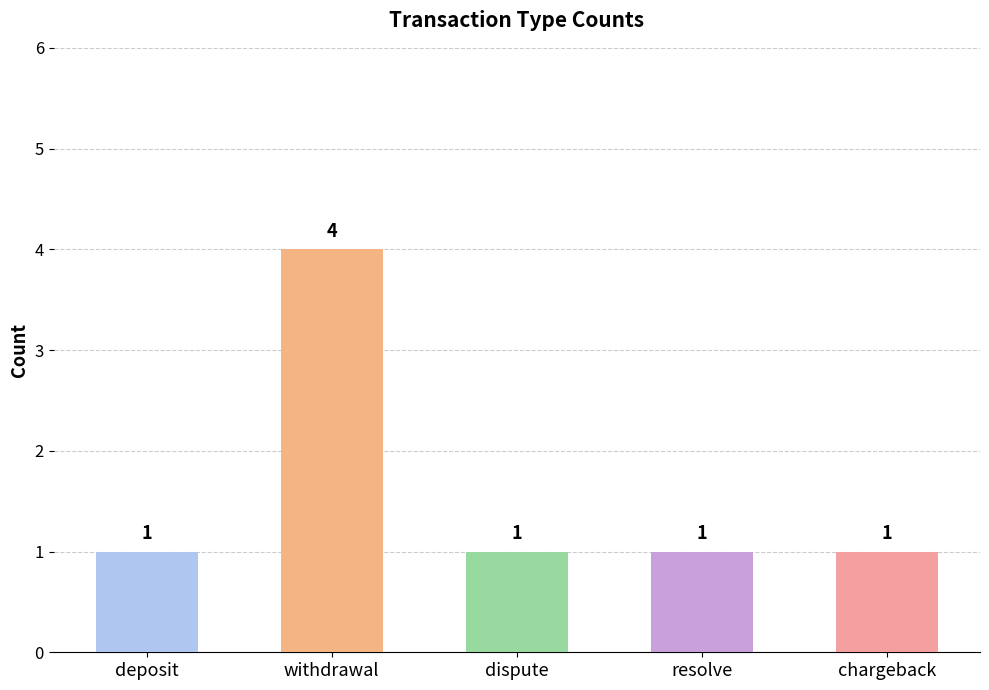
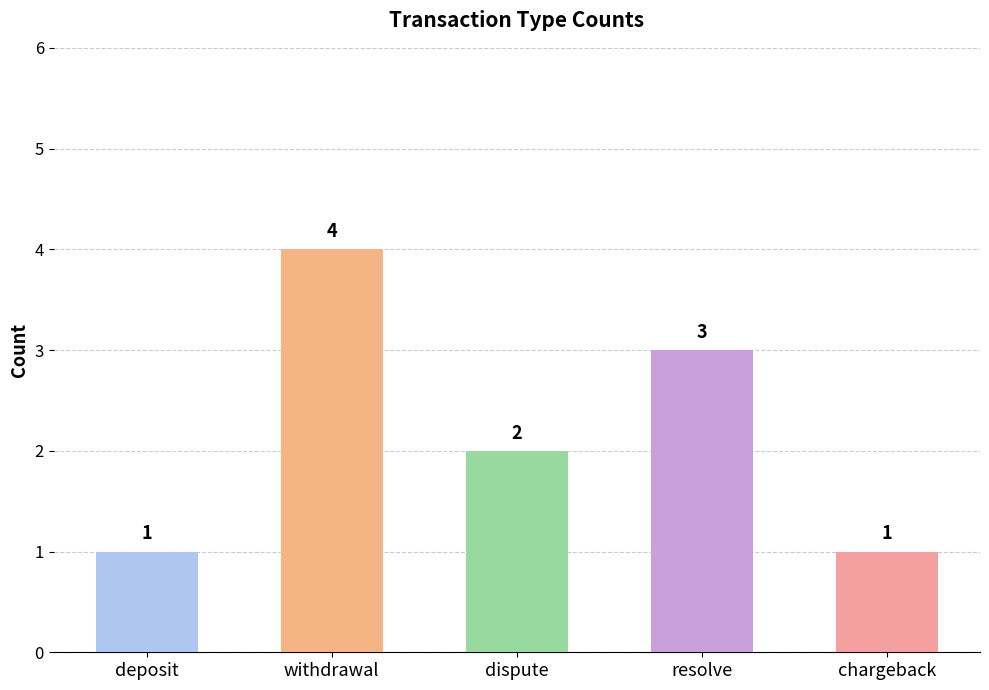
dispute: 1 -> 2
resolve: 1 -> 3
